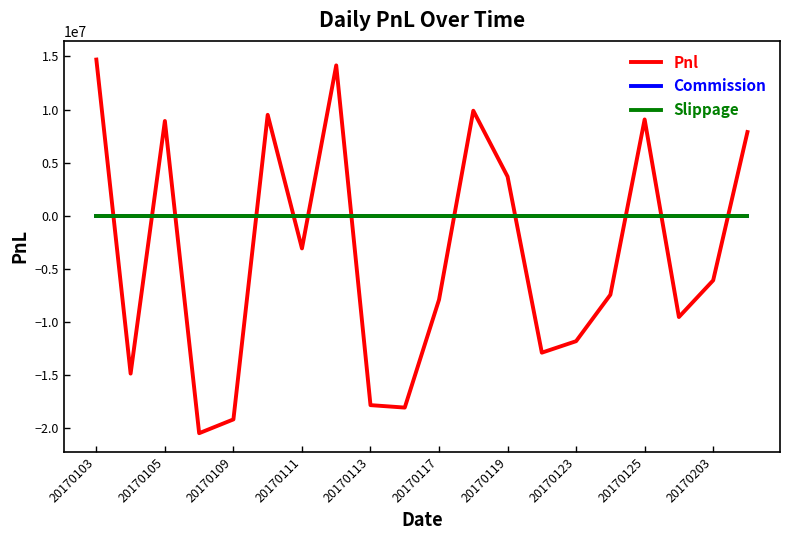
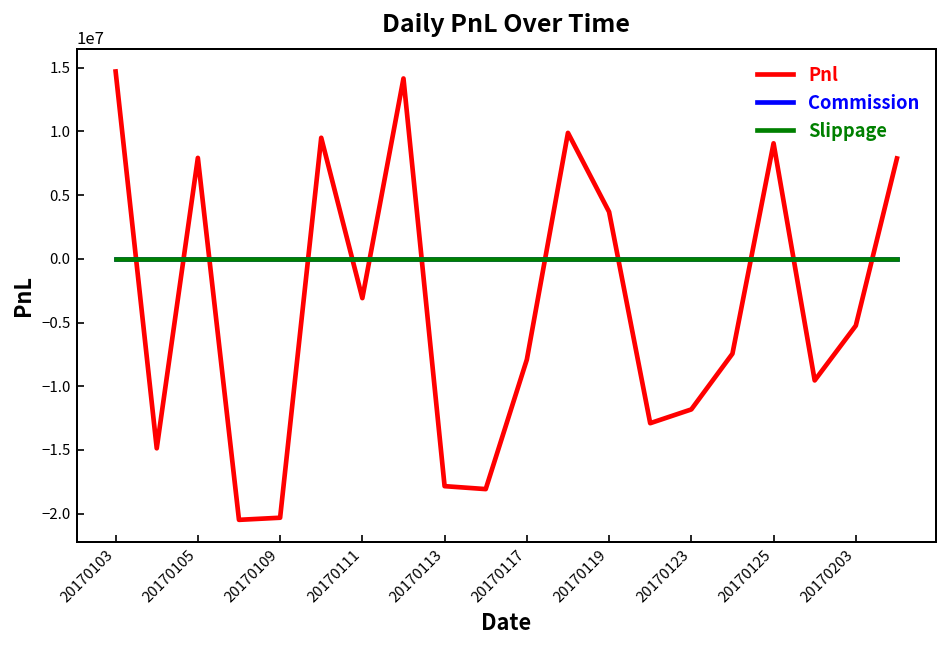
Pnl, 20170105: 8900000 -> 7900000
Pnl, 20170109: -19200000 -> -20300000
Pnl, 20170203: -6100000 -> -5200000
